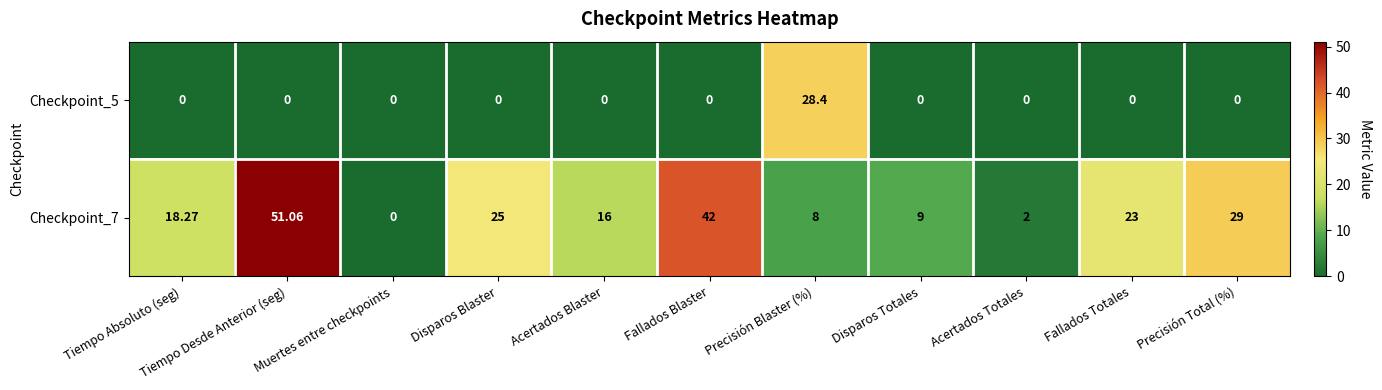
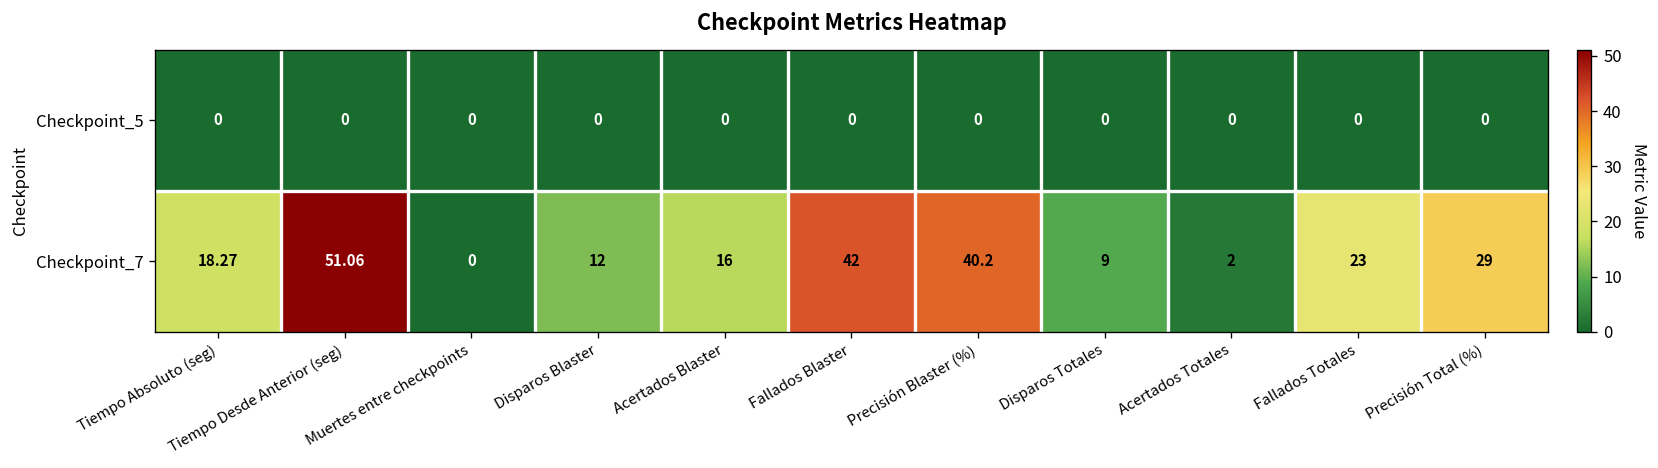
Checkpoint_5, Precisión Blaster (%): 28.4 -> 0
Checkpoint_7, Disparos Blaster: 25 -> 12
Checkpoint_7, Precisión Blaster (%): 8 -> 40.2
